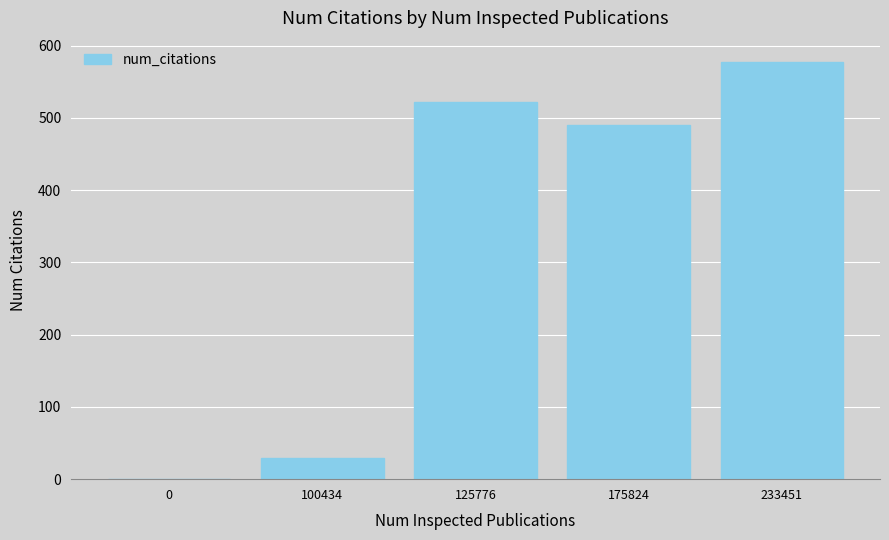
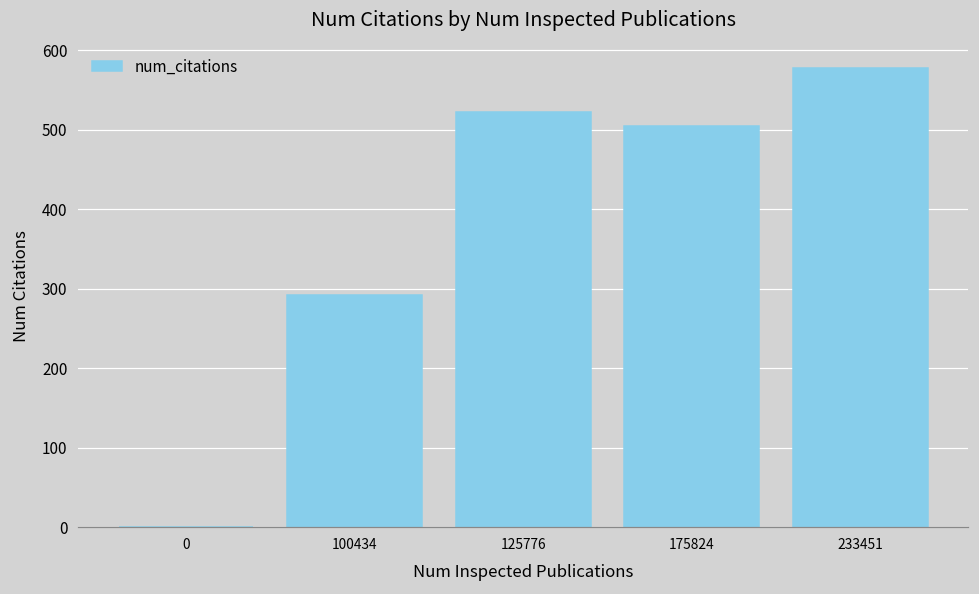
100434: 30 -> 290
175824: 490 -> 510
